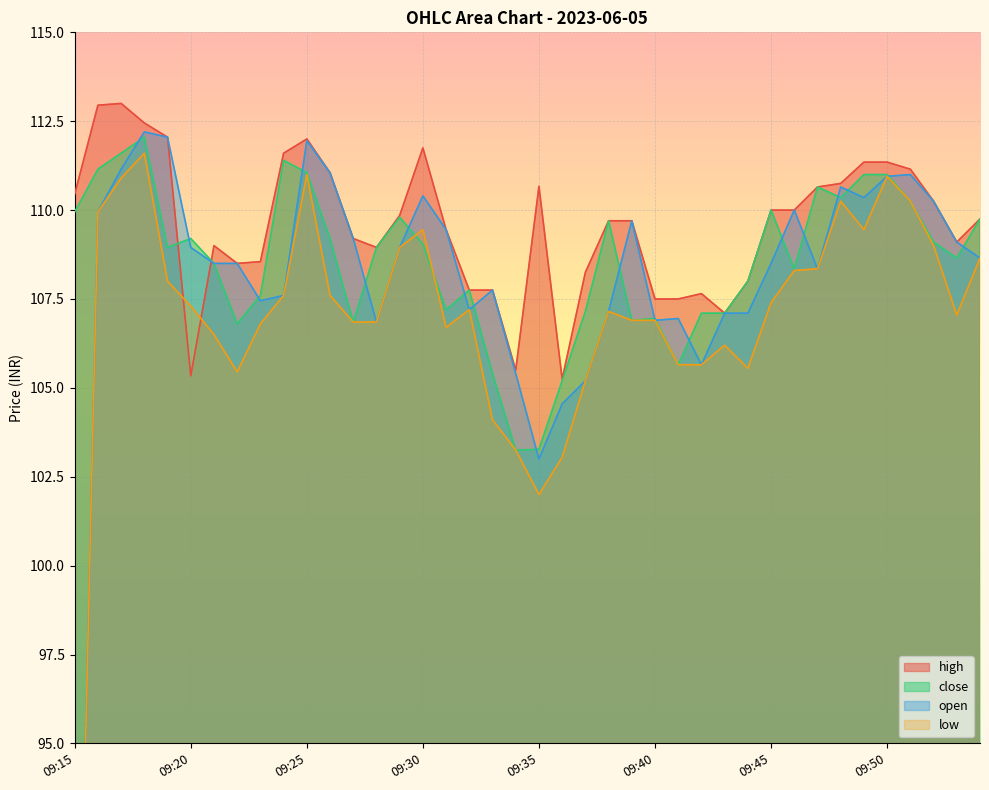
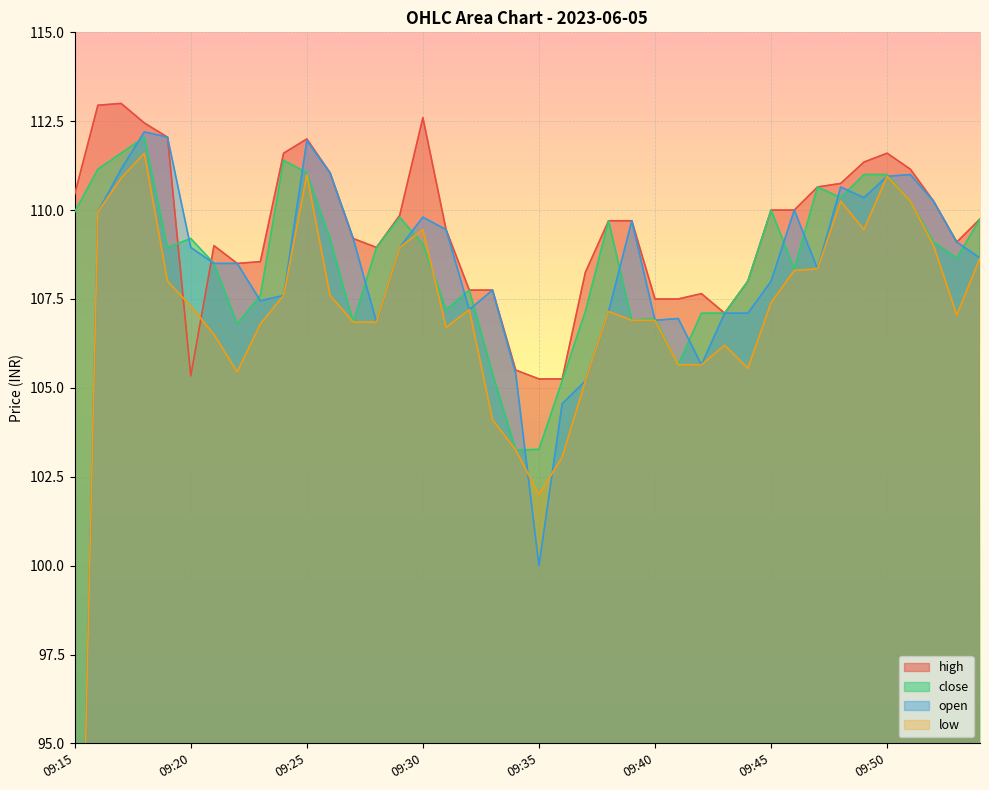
high, 09:30: 111.8 -> 112.6
open, 09:30: 110.4 -> 109.8
high, 09:35: 110.7 -> 105.3
open, 09:35: 103 -> 100
open, 09:45: 108.5 -> 108.0
high, 09:50: 111.4 -> 111.6
